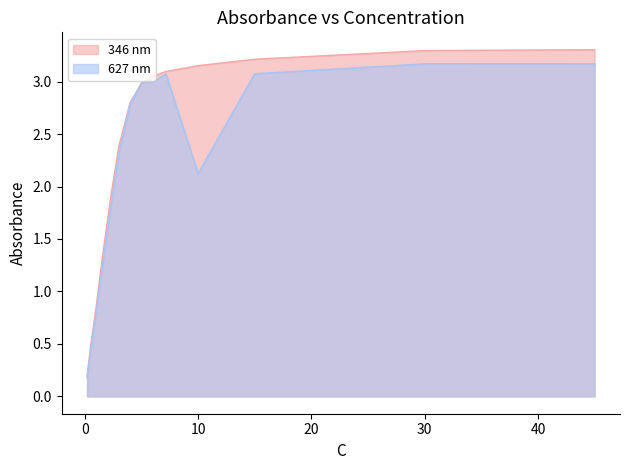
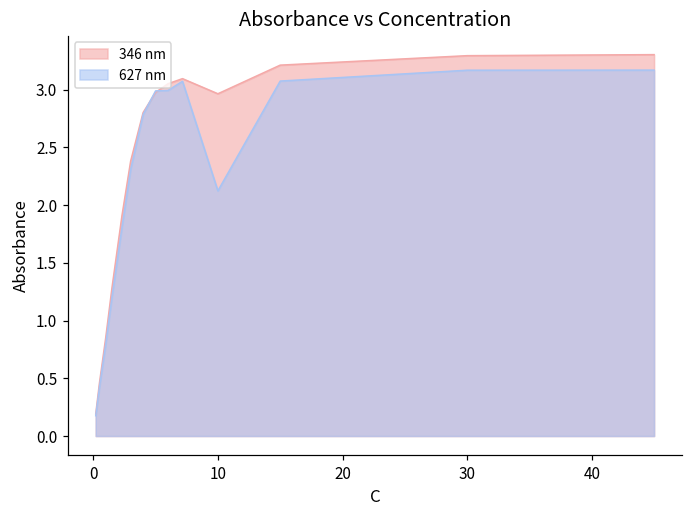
346 nm, 10: 3.15 -> 2.97
